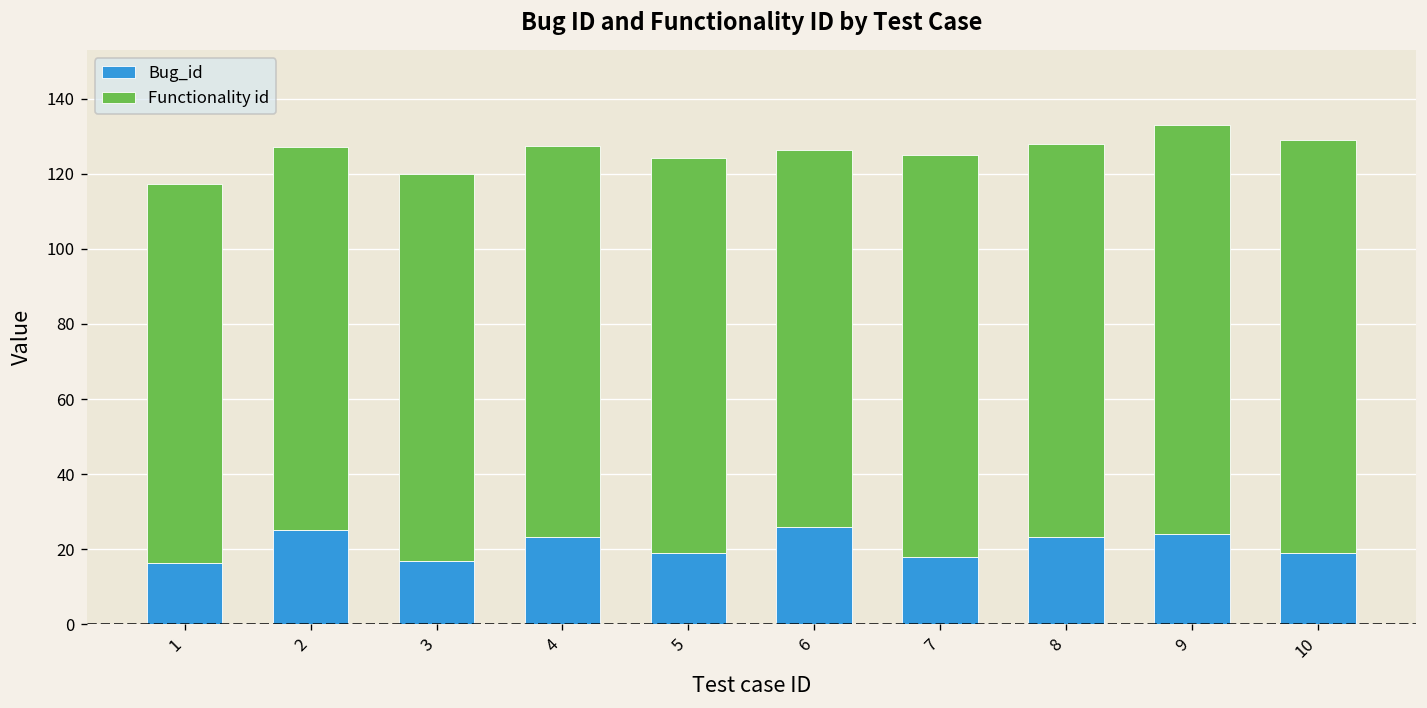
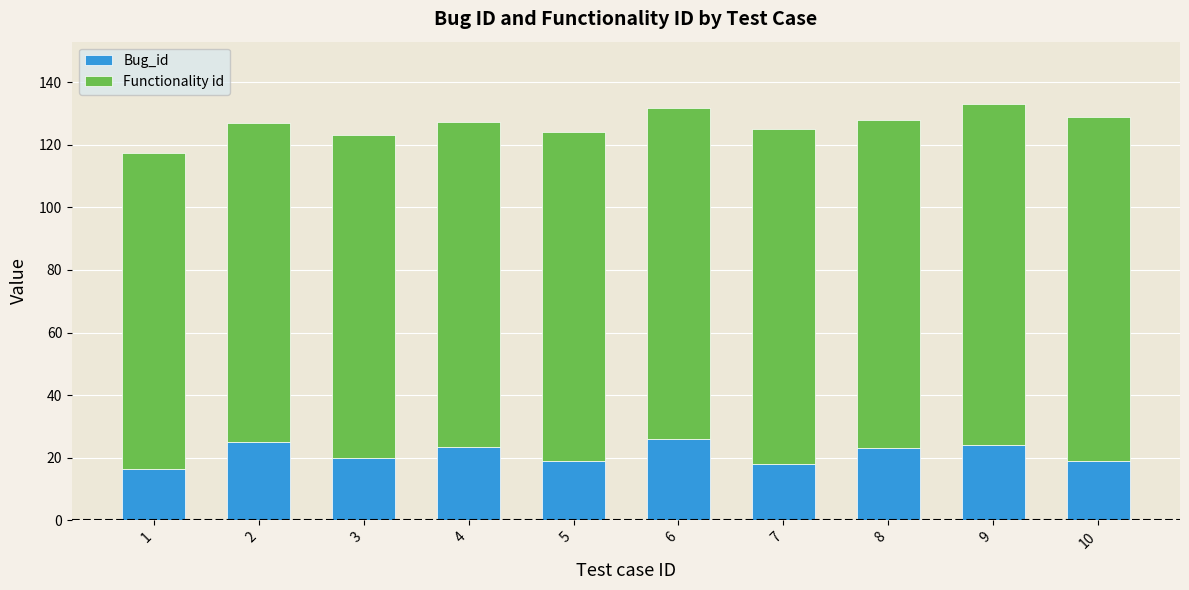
Bug_id, 3: 17 -> 20
Functionality id, 6: 100 -> 106
